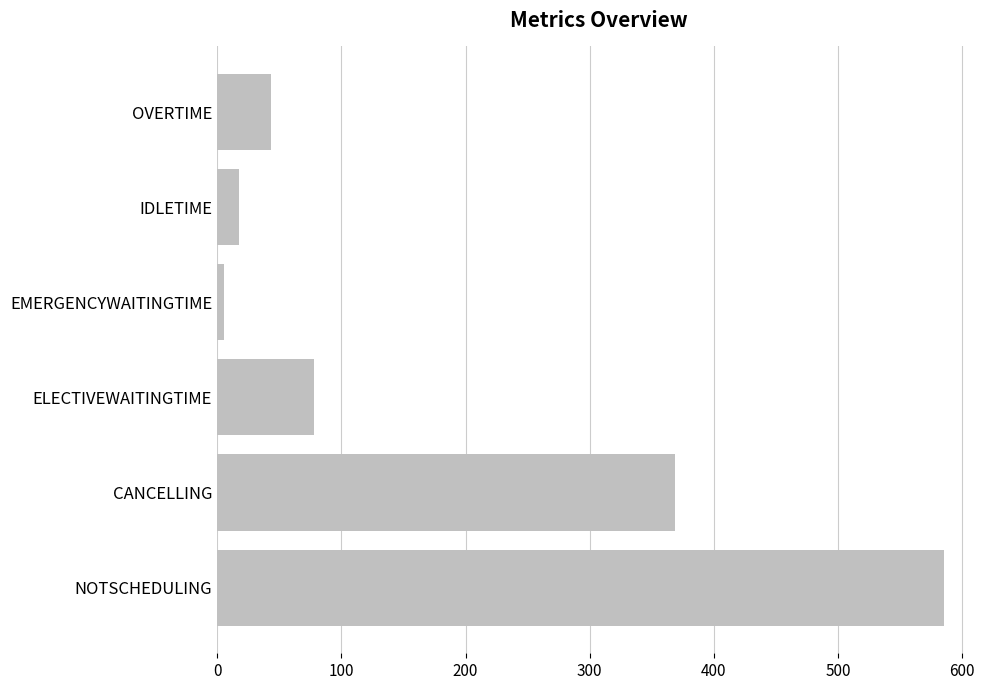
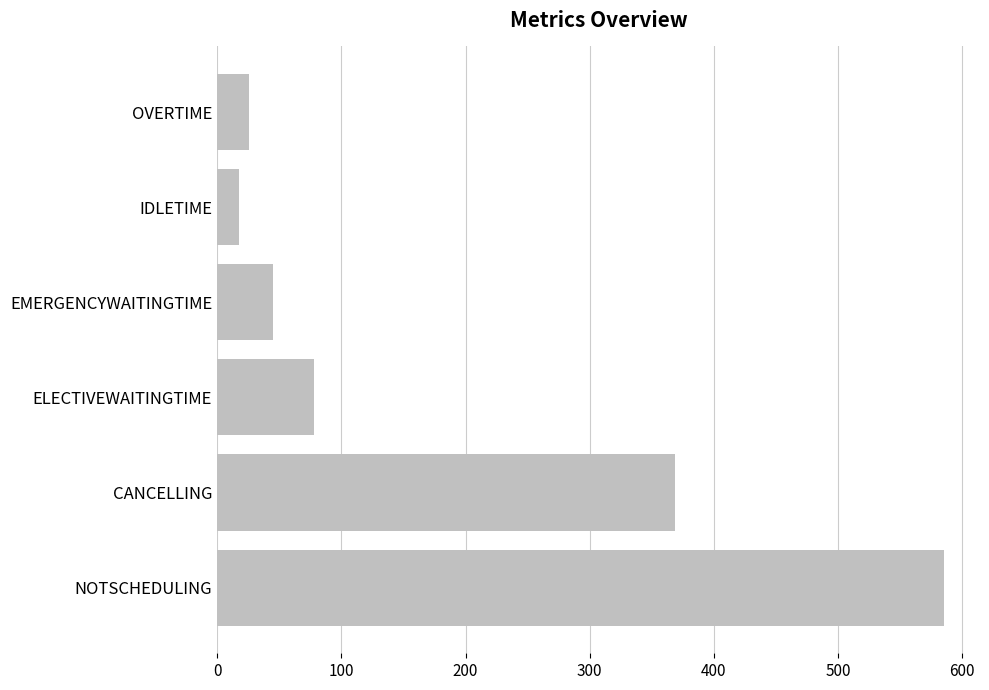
OVERTIME: 43 -> 26
EMERGENCYWAITINGTIME: 5 -> 45
